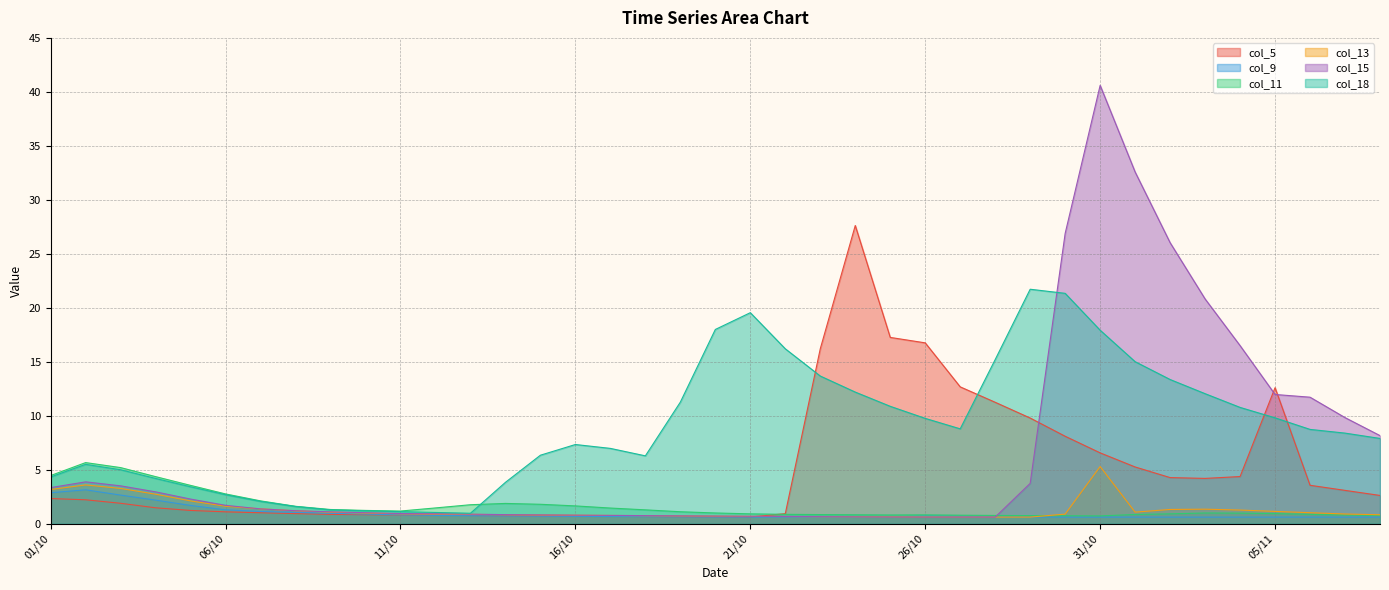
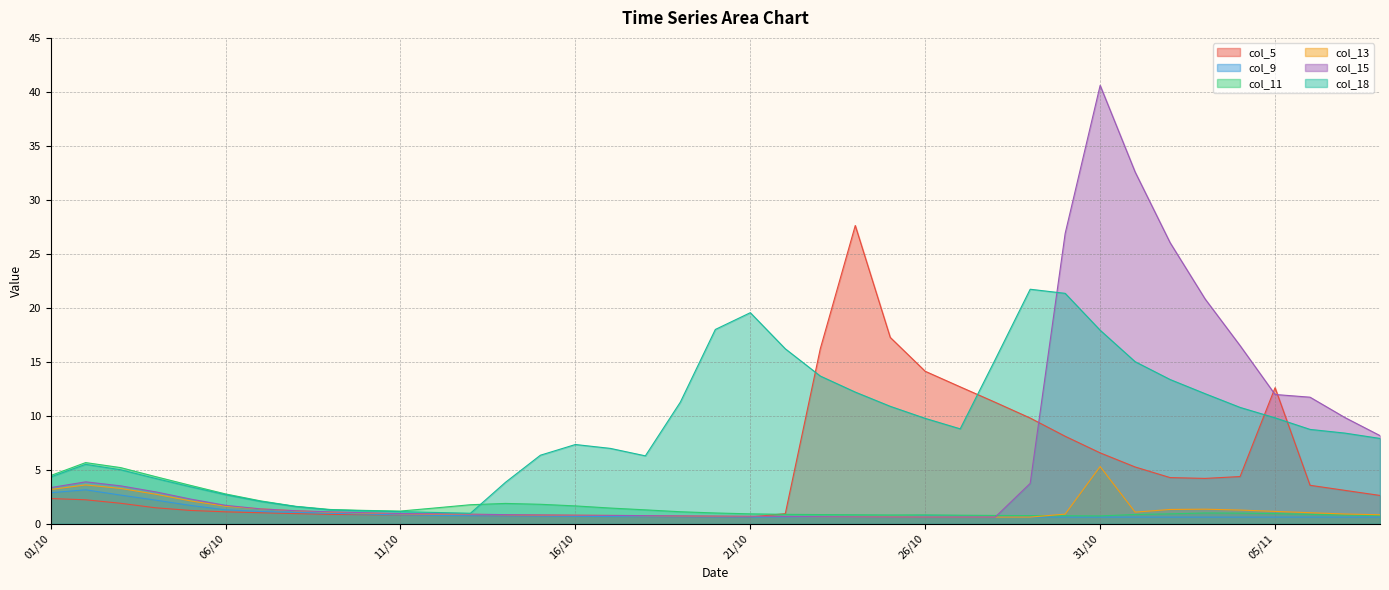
col_5, 26/10: 16.8 -> 14.1
